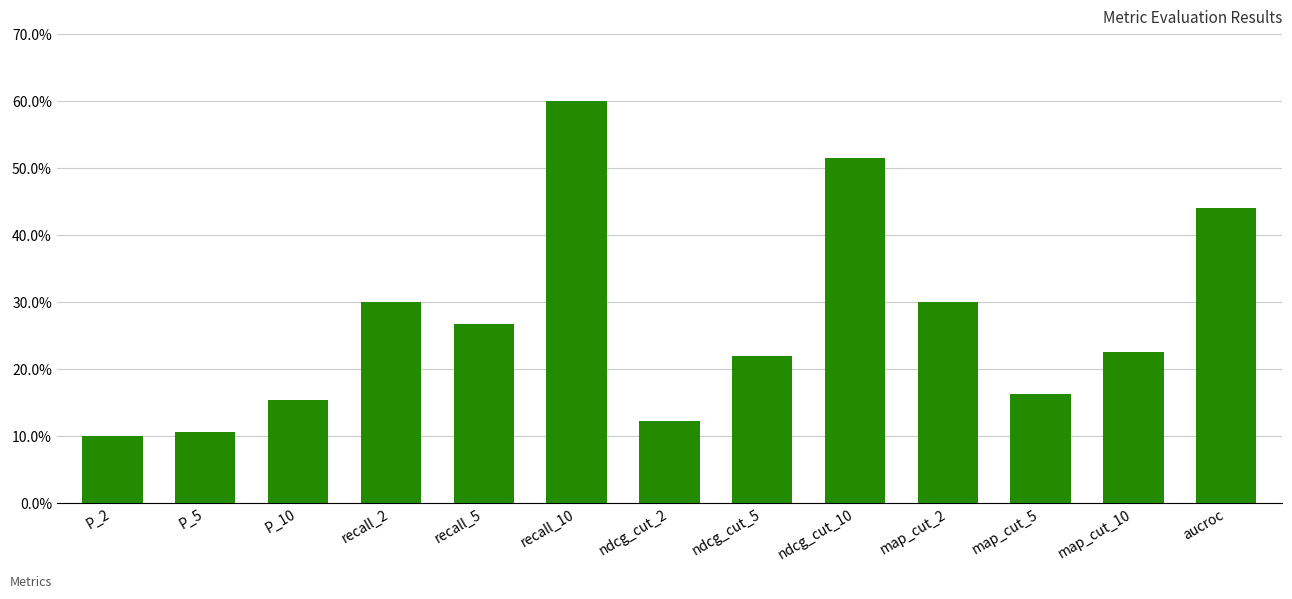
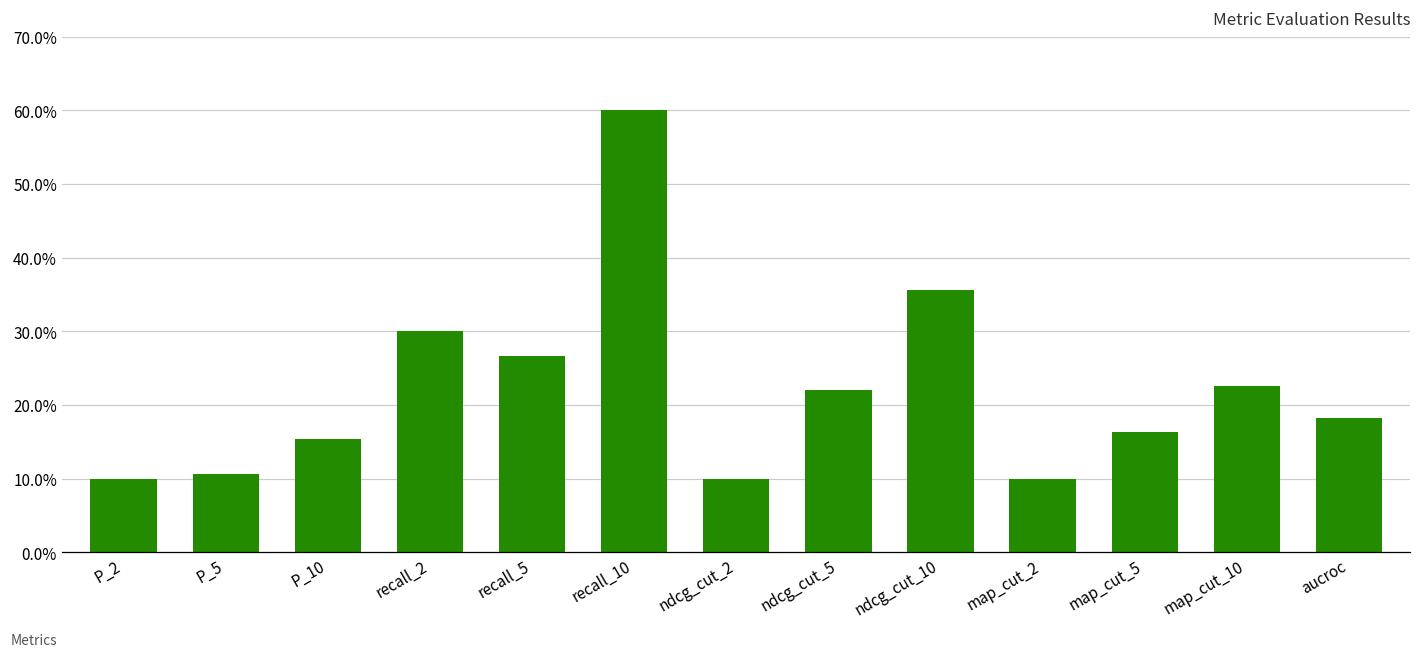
ndcg_cut_2: 12% -> 10%
ndcg_cut_10: 51% -> 36%
map_cut_2: 30% -> 10%
aucroc: 44% -> 18%
